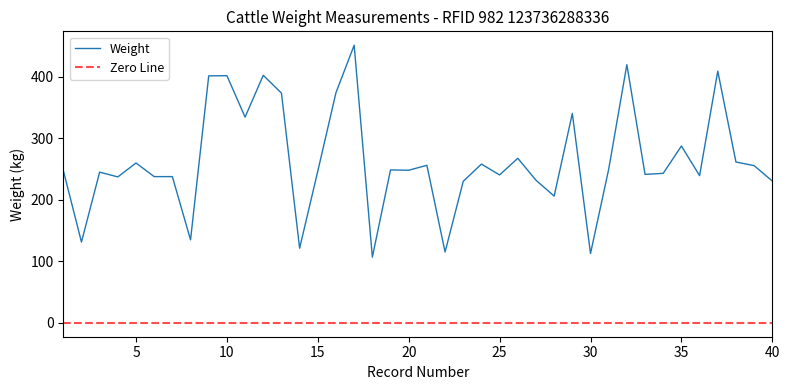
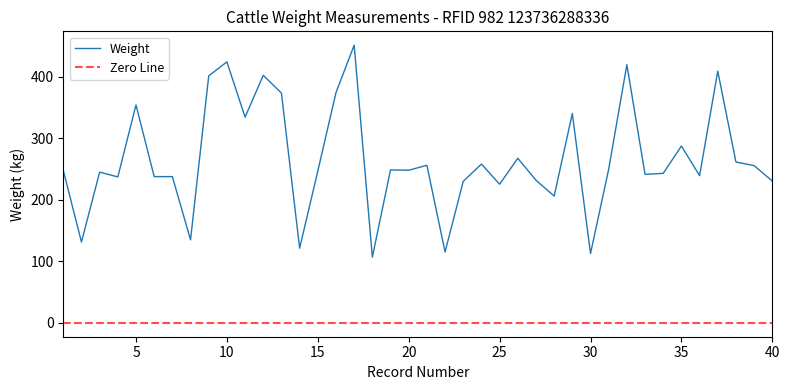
Weight, 5: 260 -> 350
Weight, 10: 400 -> 420
Weight, 25: 240 -> 230
